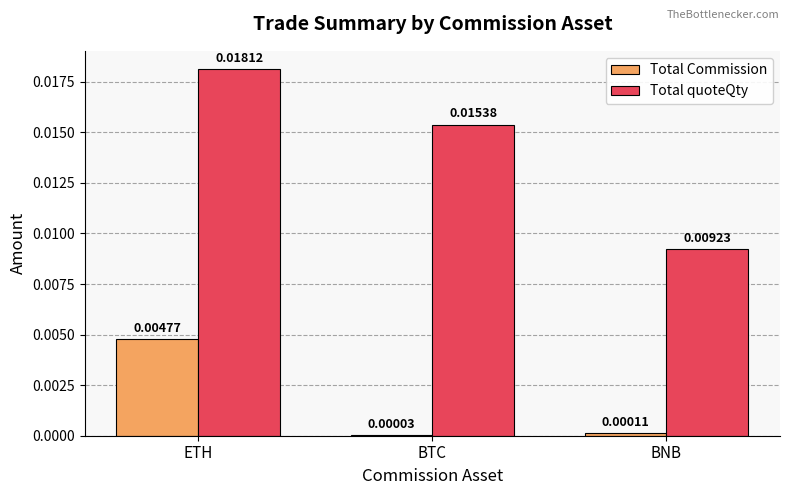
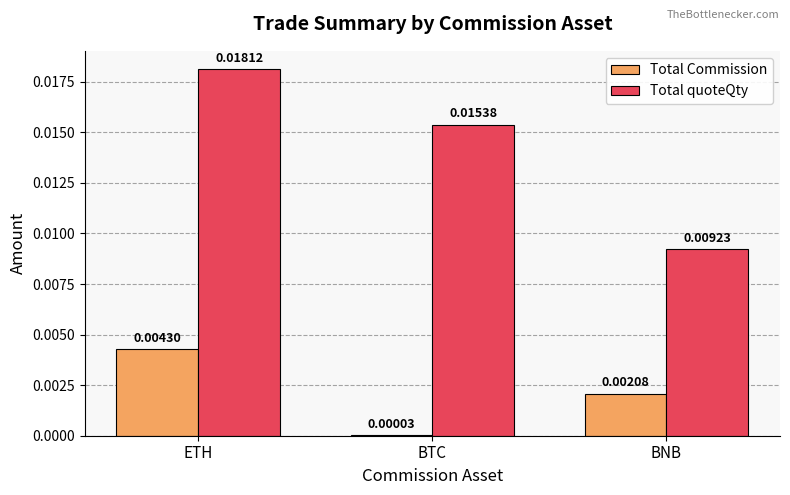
Total Commission, ETH: 0.00477 -> 0.00430
Total Commission, BNB: 0.00011 -> 0.00208
